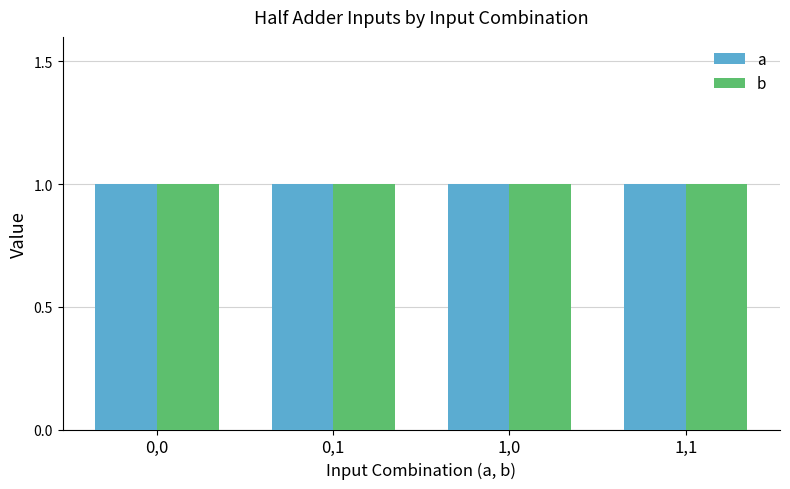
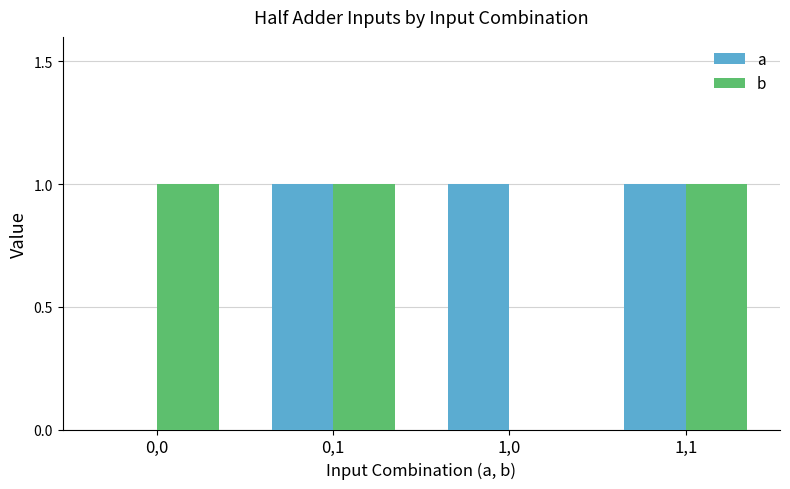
a, 0,0: 1 -> 0
b, 1,0: 1 -> 0
